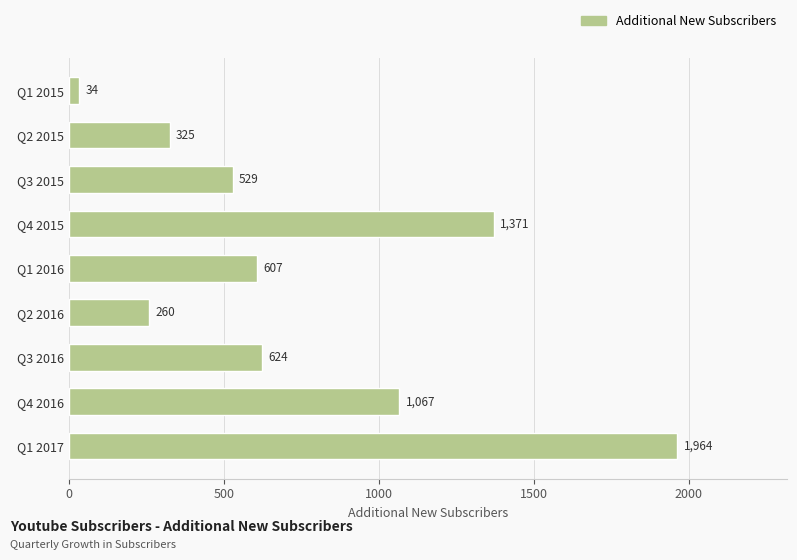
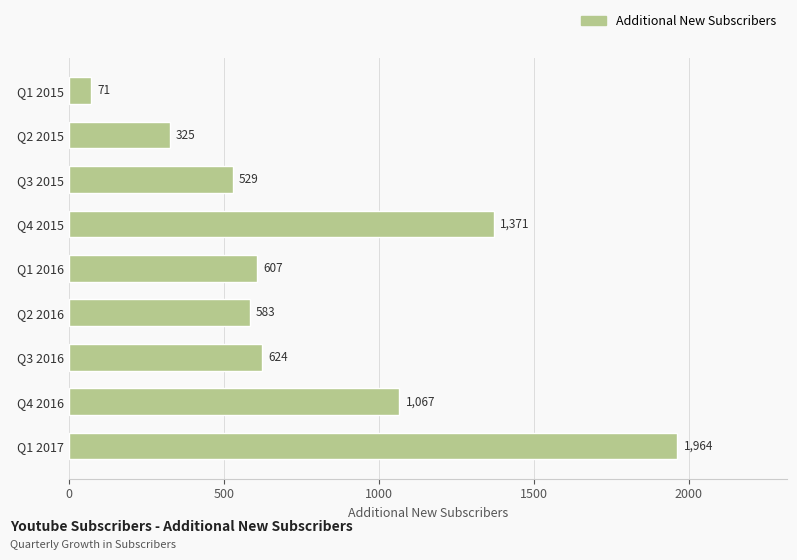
Q1 2015: 34 -> 71
Q2 2016: 260 -> 583
